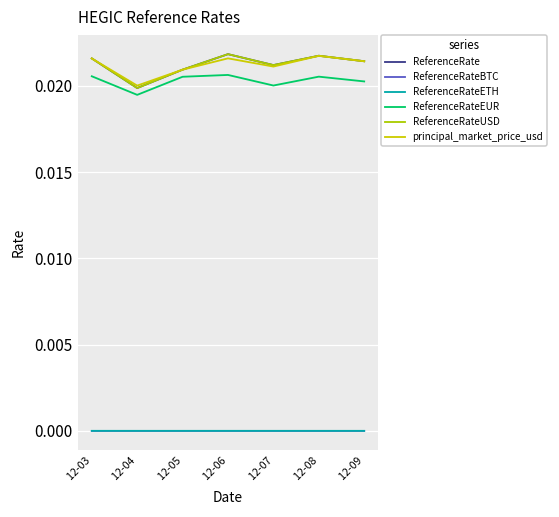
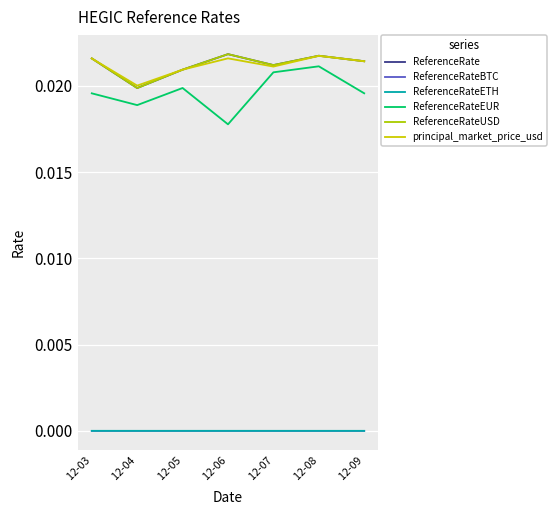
ReferenceRateEUR, 12-03: 0.0206 -> 0.0196
ReferenceRateEUR, 12-04: 0.0195 -> 0.0189
ReferenceRateEUR, 12-05: 0.0205 -> 0.0199
ReferenceRateEUR, 12-06: 0.0206 -> 0.0178
ReferenceRateEUR, 12-07: 0.0200 -> 0.0208
ReferenceRateEUR, 12-08: 0.0205 -> 0.0211
ReferenceRateEUR, 12-09: 0.0203 -> 0.0196
